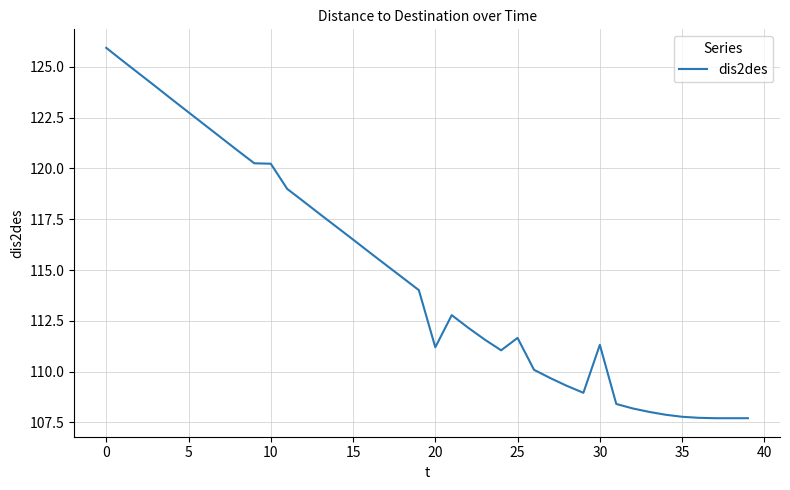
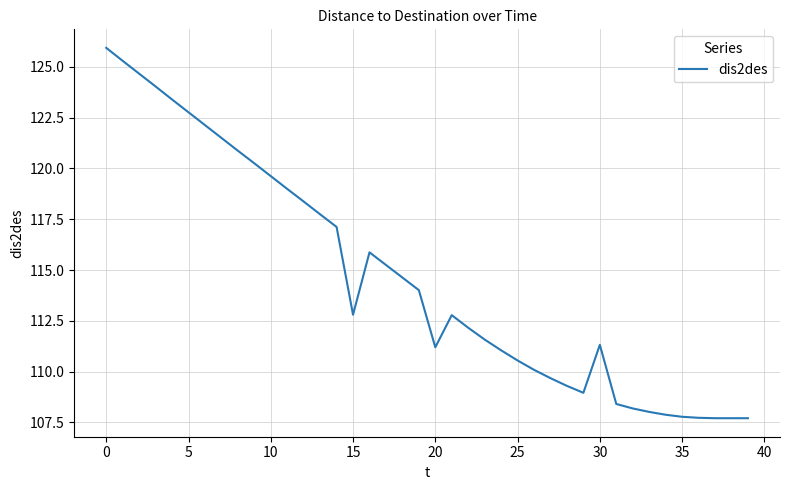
10: 120.2 -> 119.6
15: 116.5 -> 112.8
25: 111.7 -> 110.6
